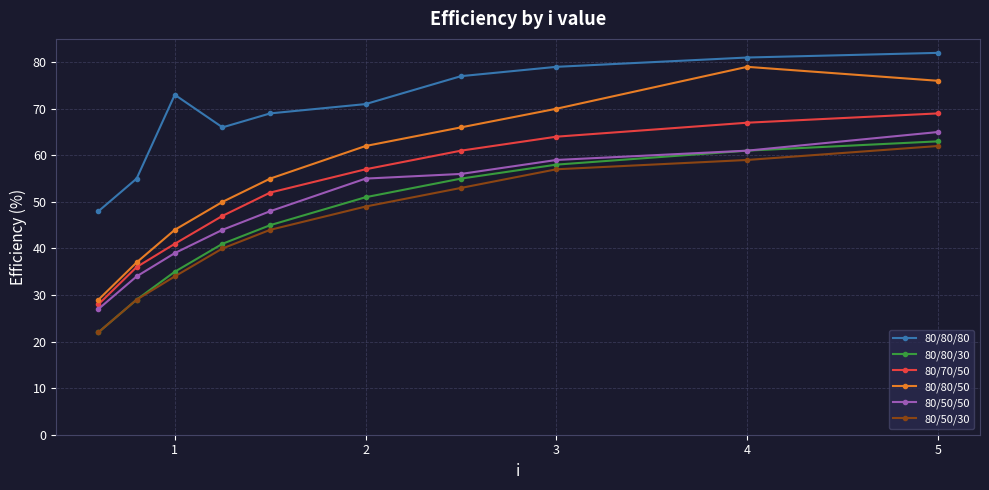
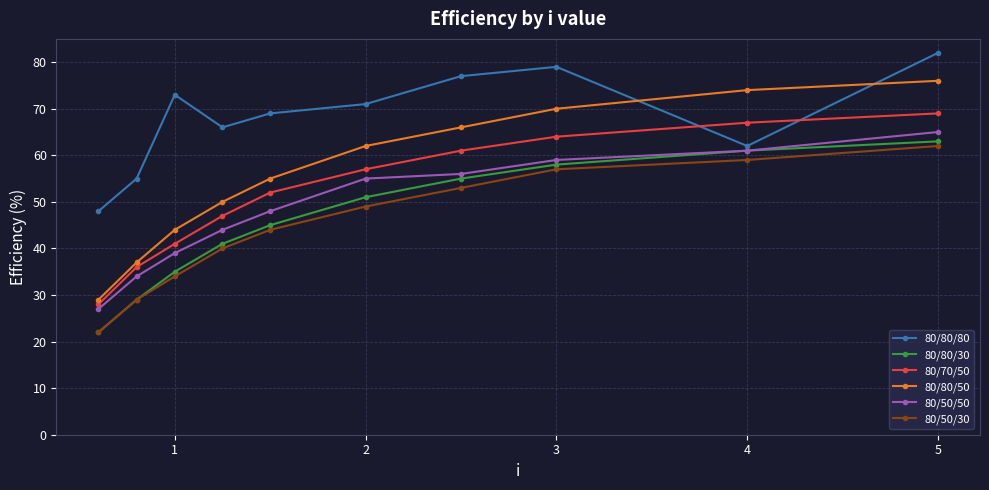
80/80/80, 4: 81 -> 62
80/80/50, 4: 79 -> 74
